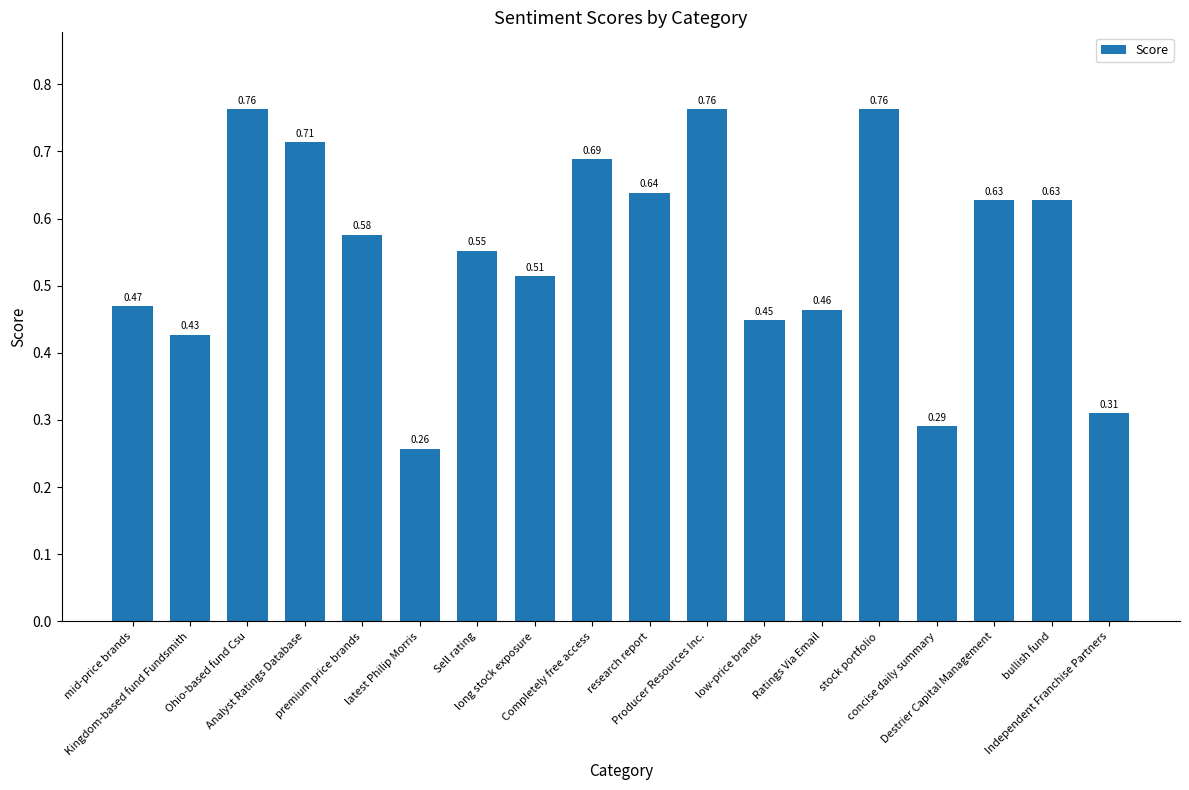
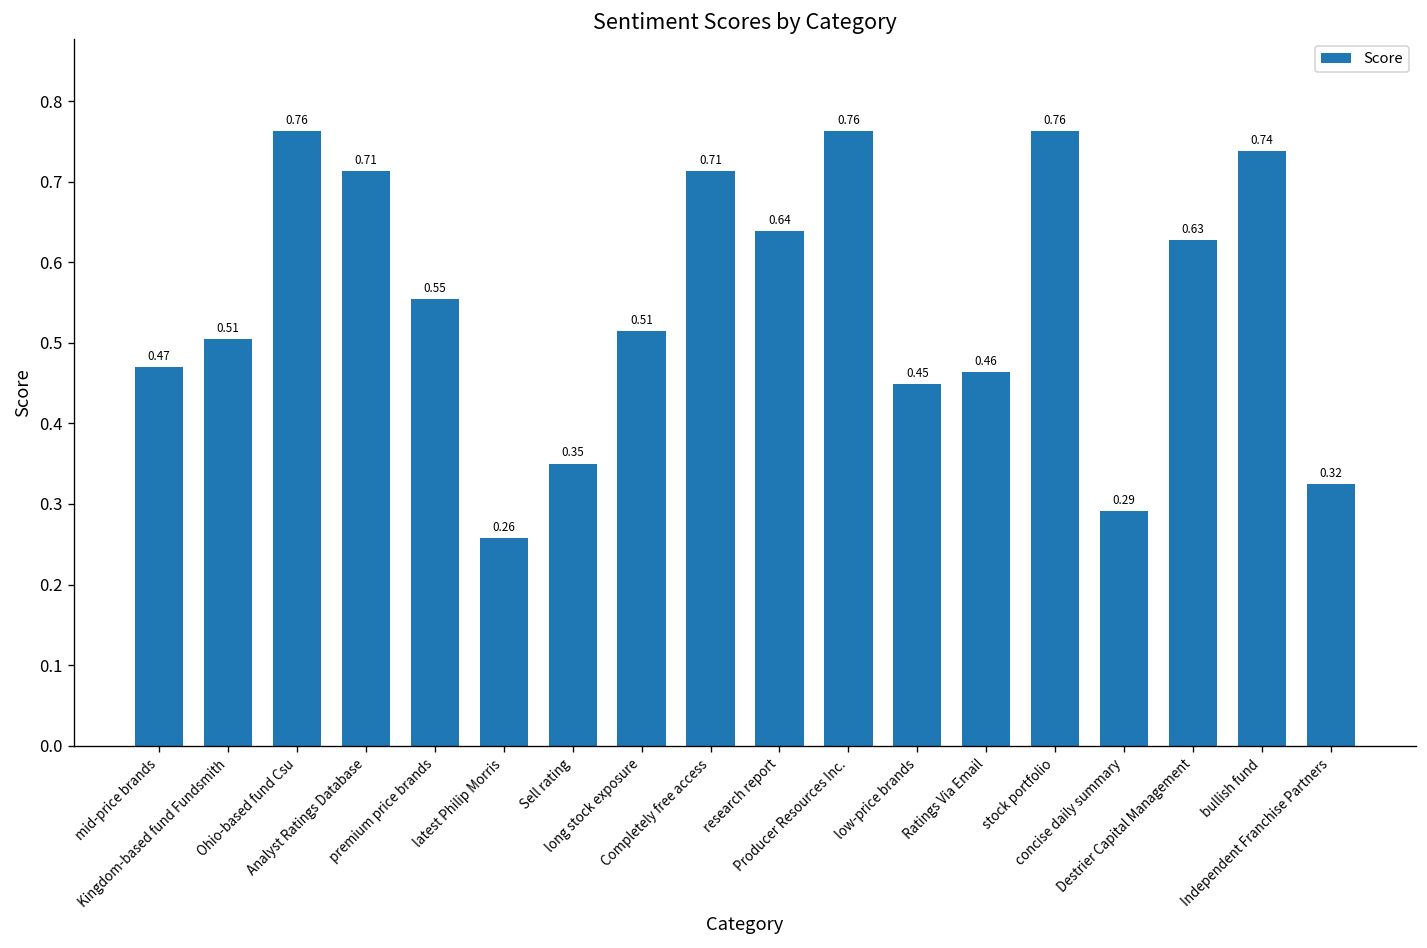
Kingdom-based fund Fundsmith: 0.43 -> 0.51
premium price brands: 0.58 -> 0.55
Sell rating: 0.55 -> 0.35
Completely free access: 0.69 -> 0.71
bullish fund: 0.63 -> 0.74
Independent Franchise Partners: 0.31 -> 0.32
